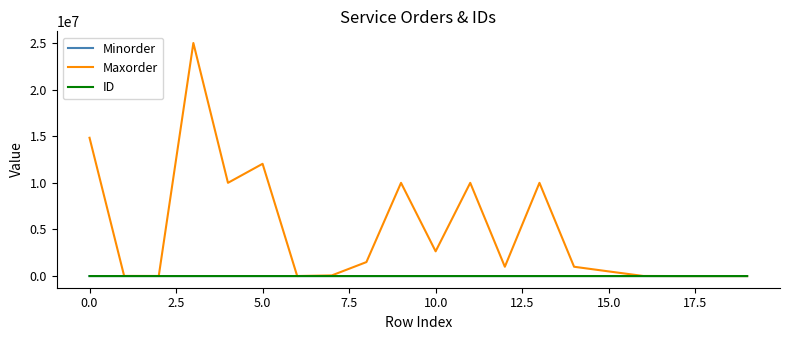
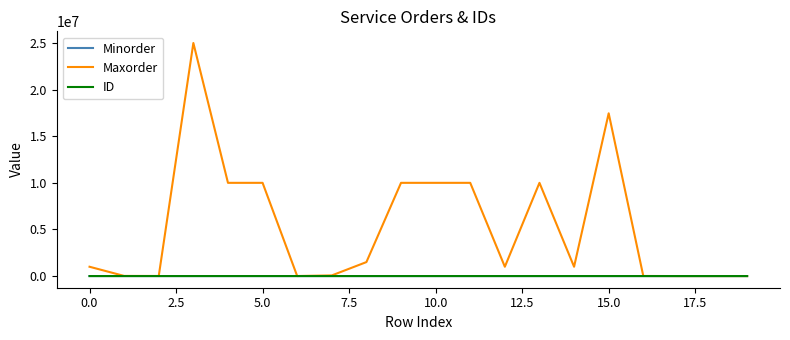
Maxorder, 0.0: 15000000 -> 1000000
Maxorder, 5.0: 12000000 -> 10000000
Maxorder, 10.0: 3000000 -> 10000000
Maxorder, 15.0: 1000000 -> 17000000
